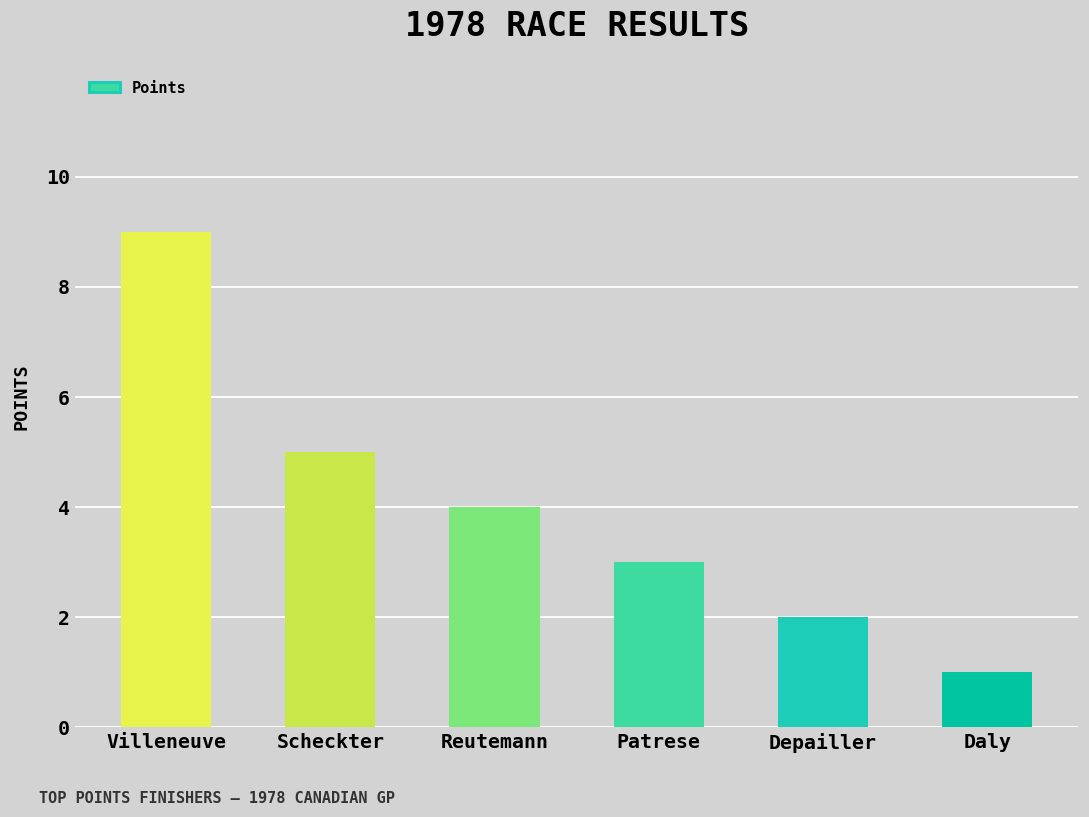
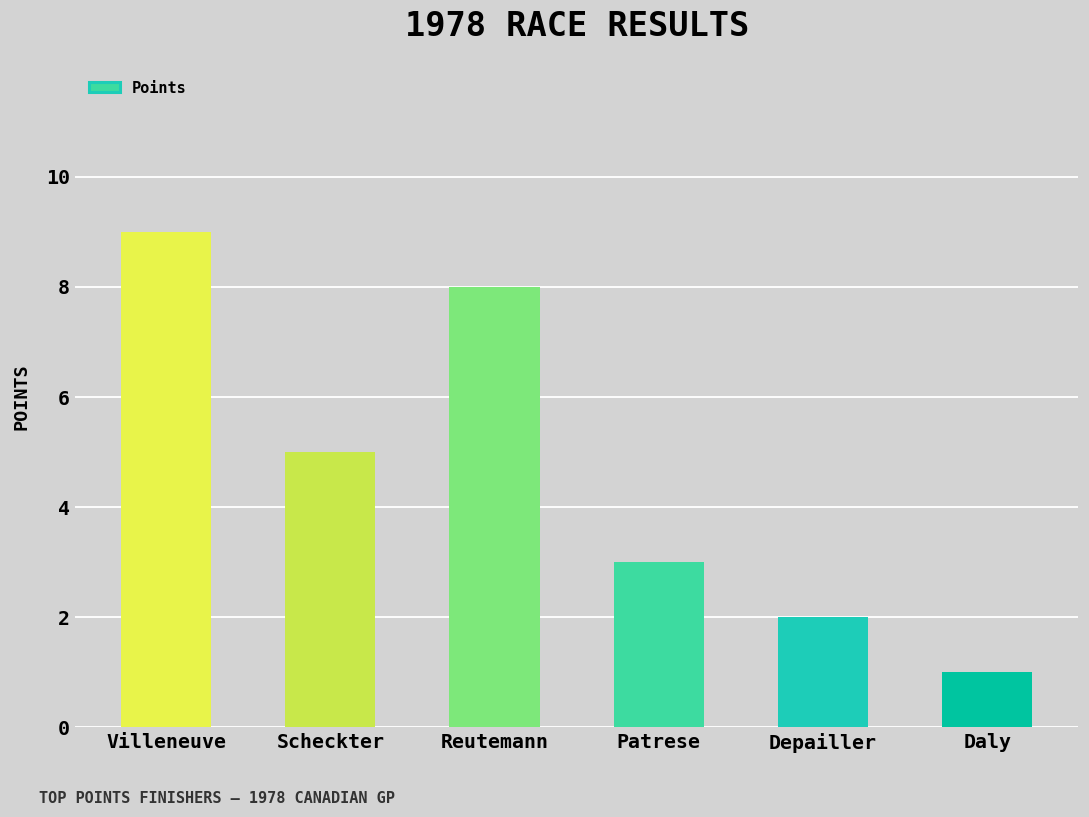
Reutemann: 4 -> 8
